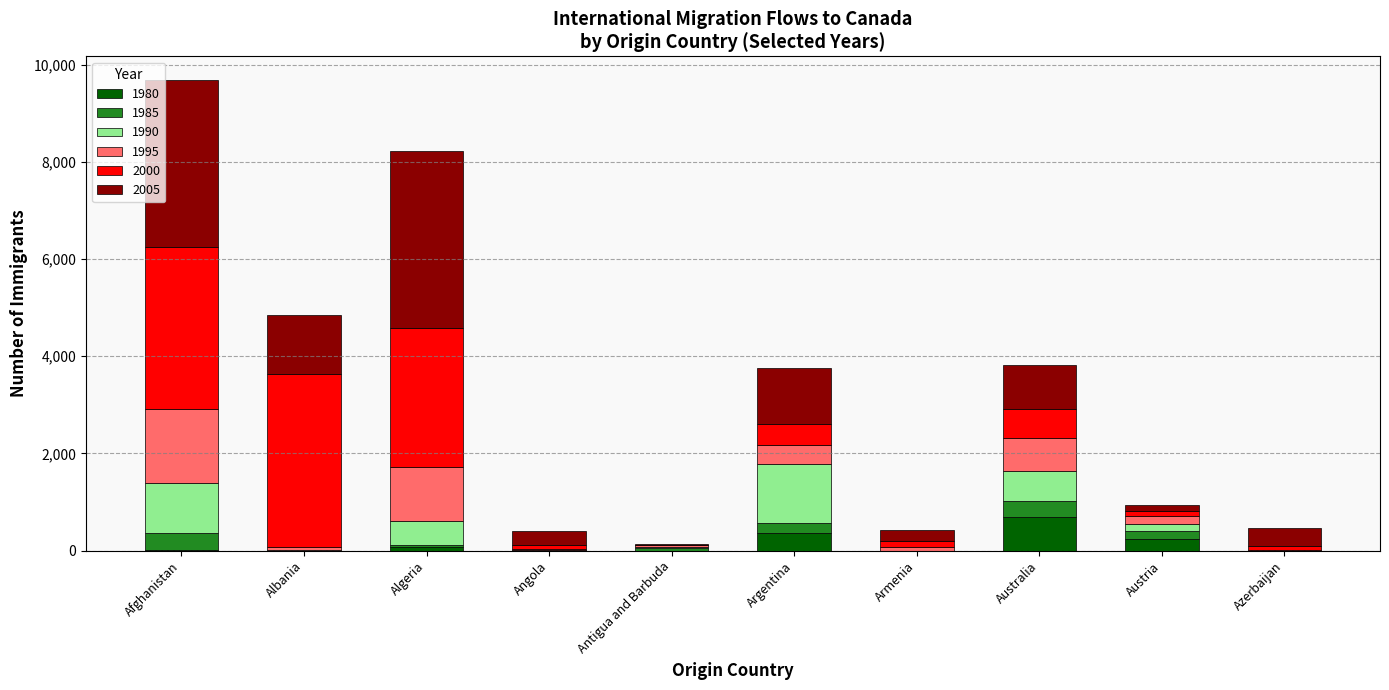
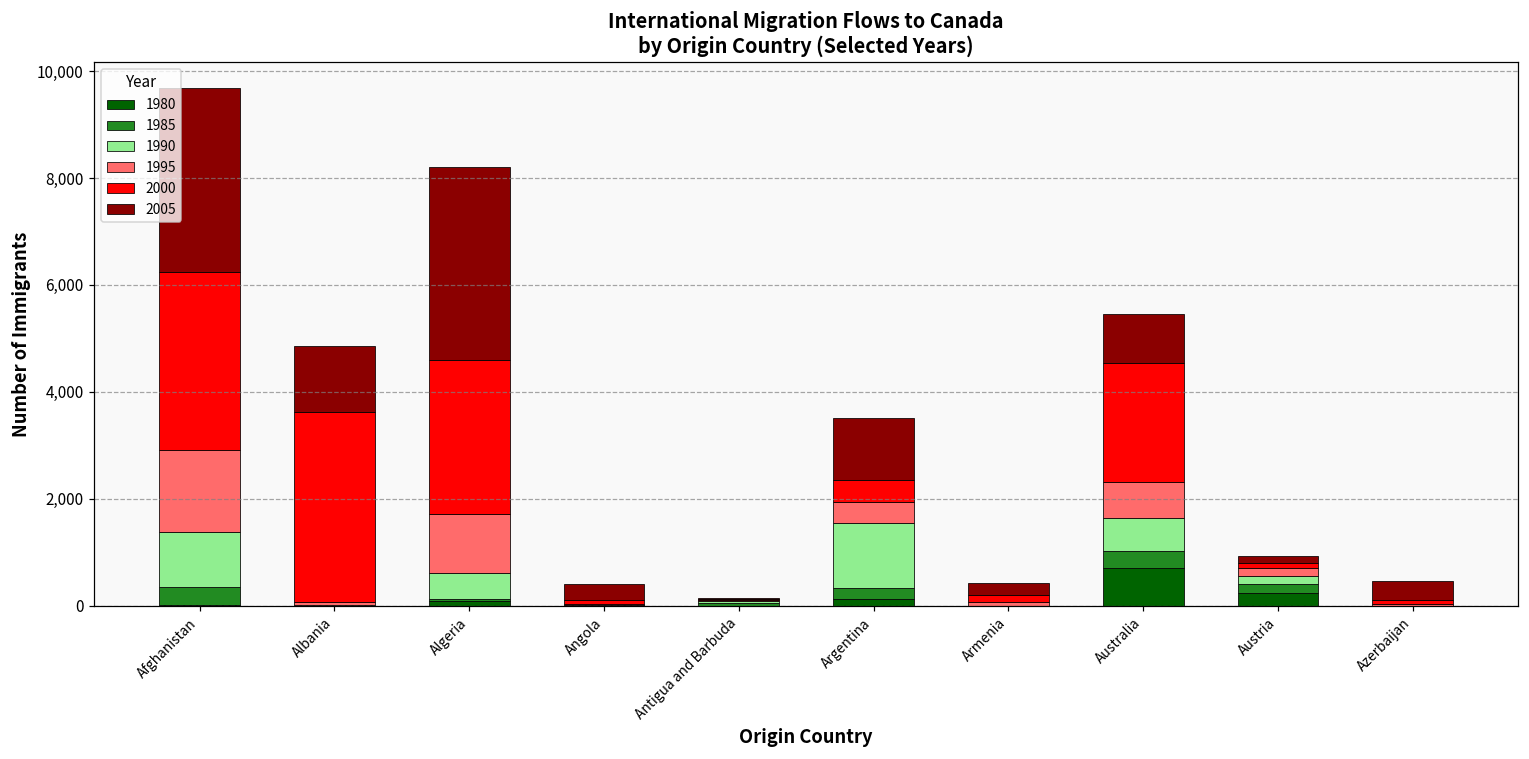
1980, Argentina: 400 -> 100
2000, Australia: 600 -> 2,200
